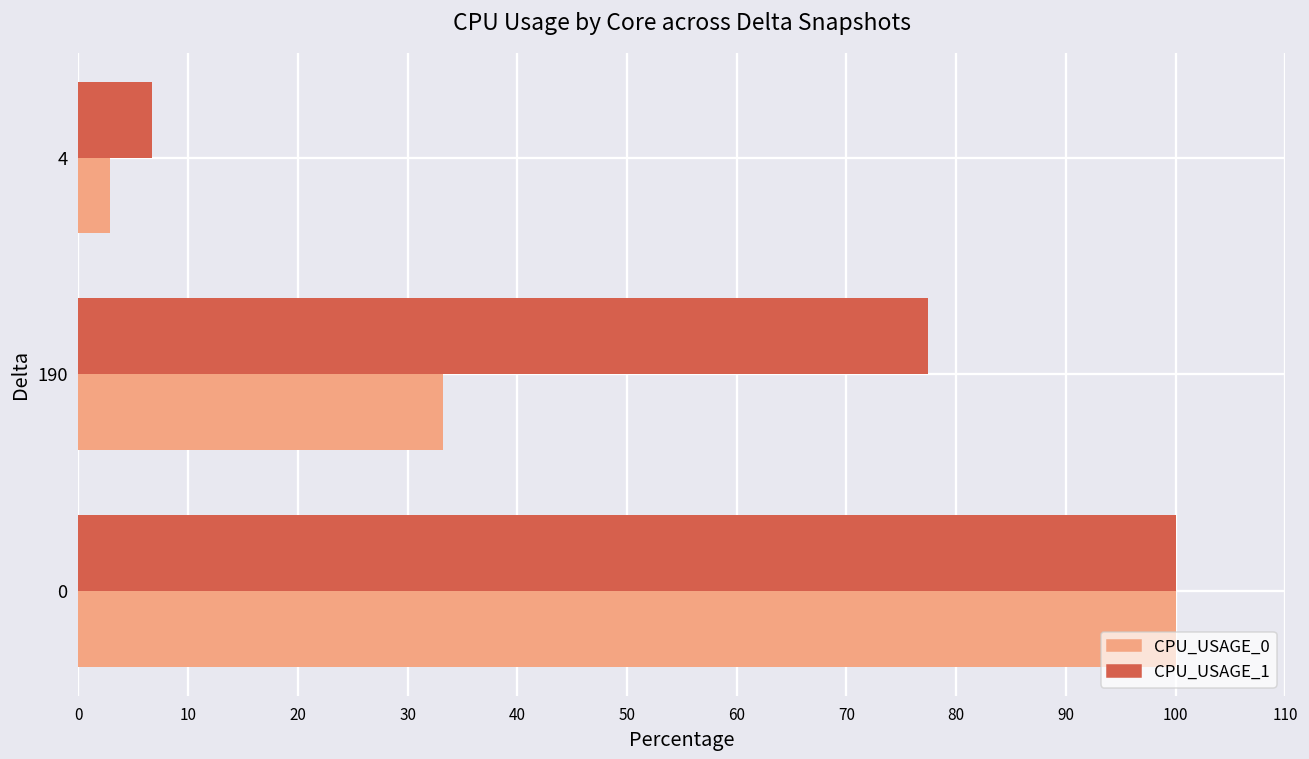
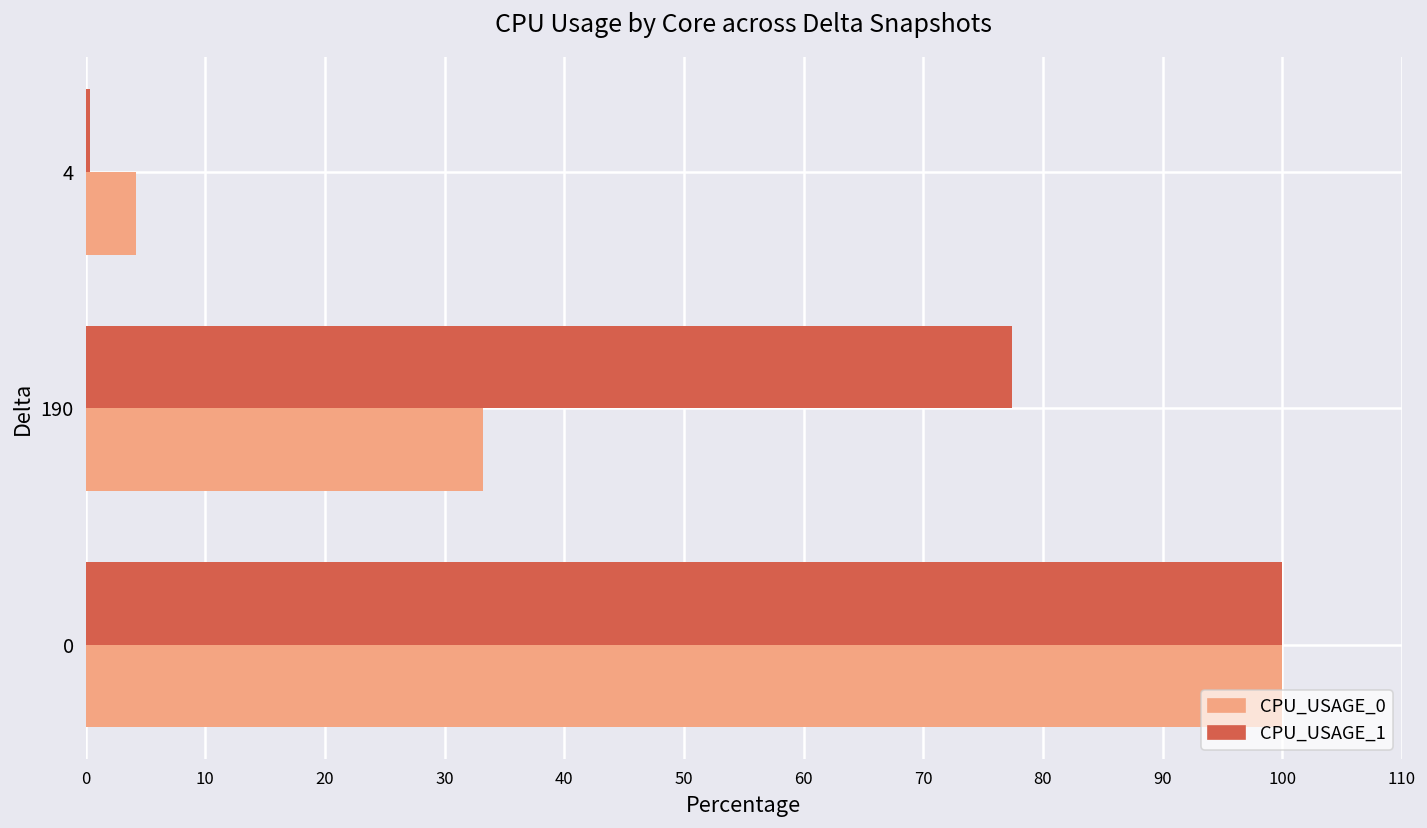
CPU_USAGE_1, 4: 7 -> 0
CPU_USAGE_0, 4: 3 -> 4
